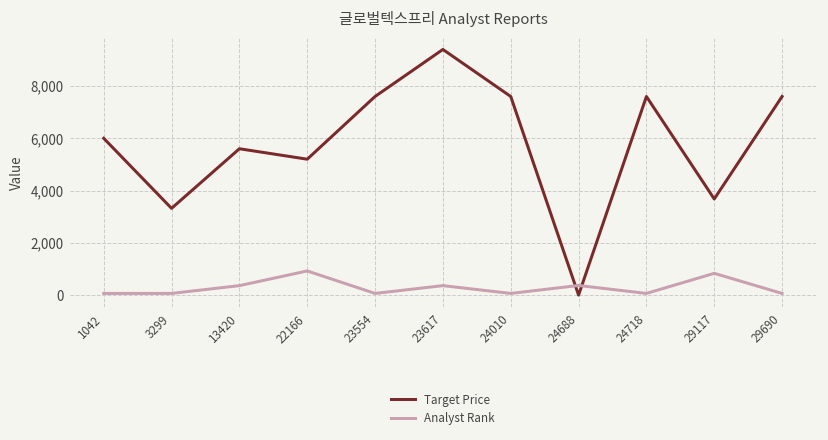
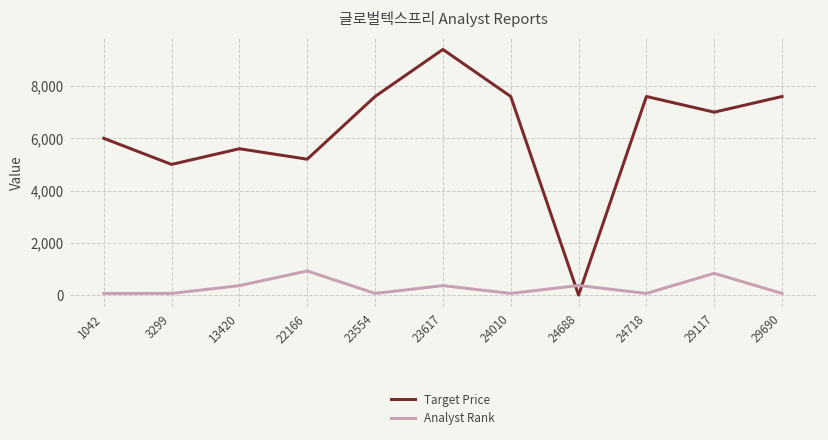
Target Price, 3299: 3,300 -> 5,000
Target Price, 29117: 3,700 -> 7,000
